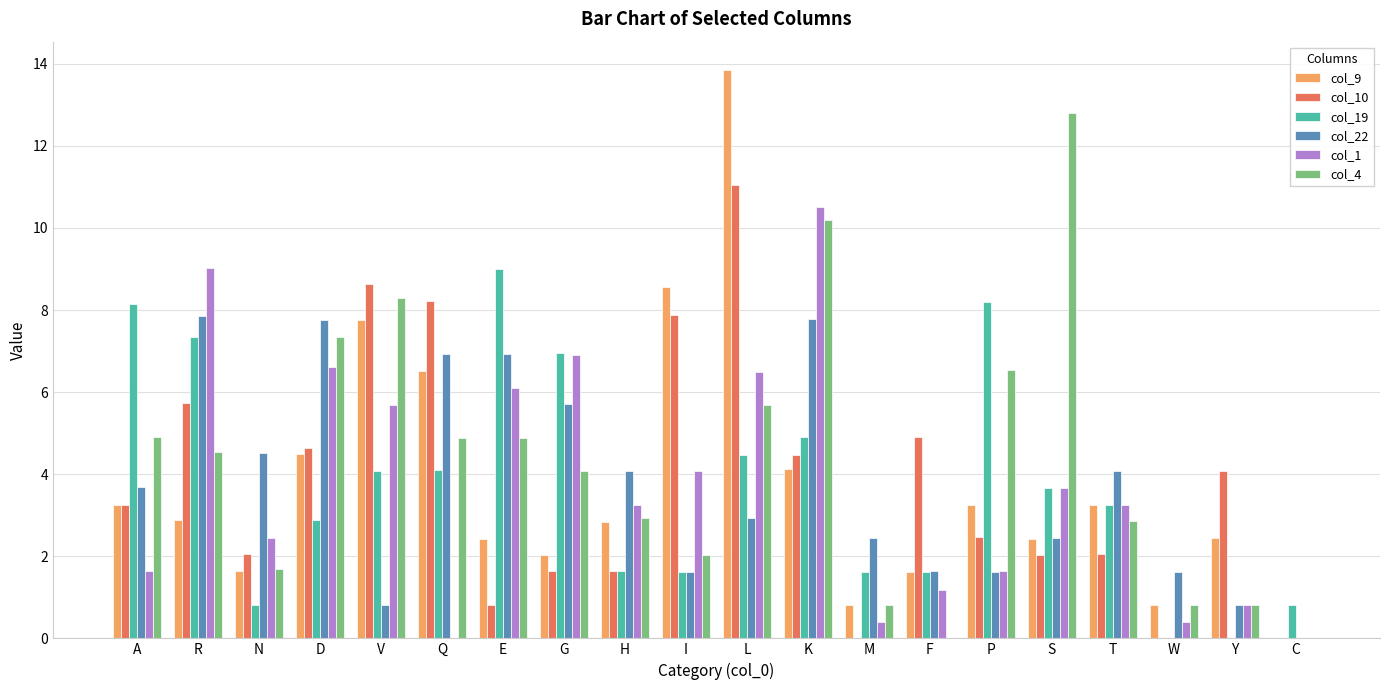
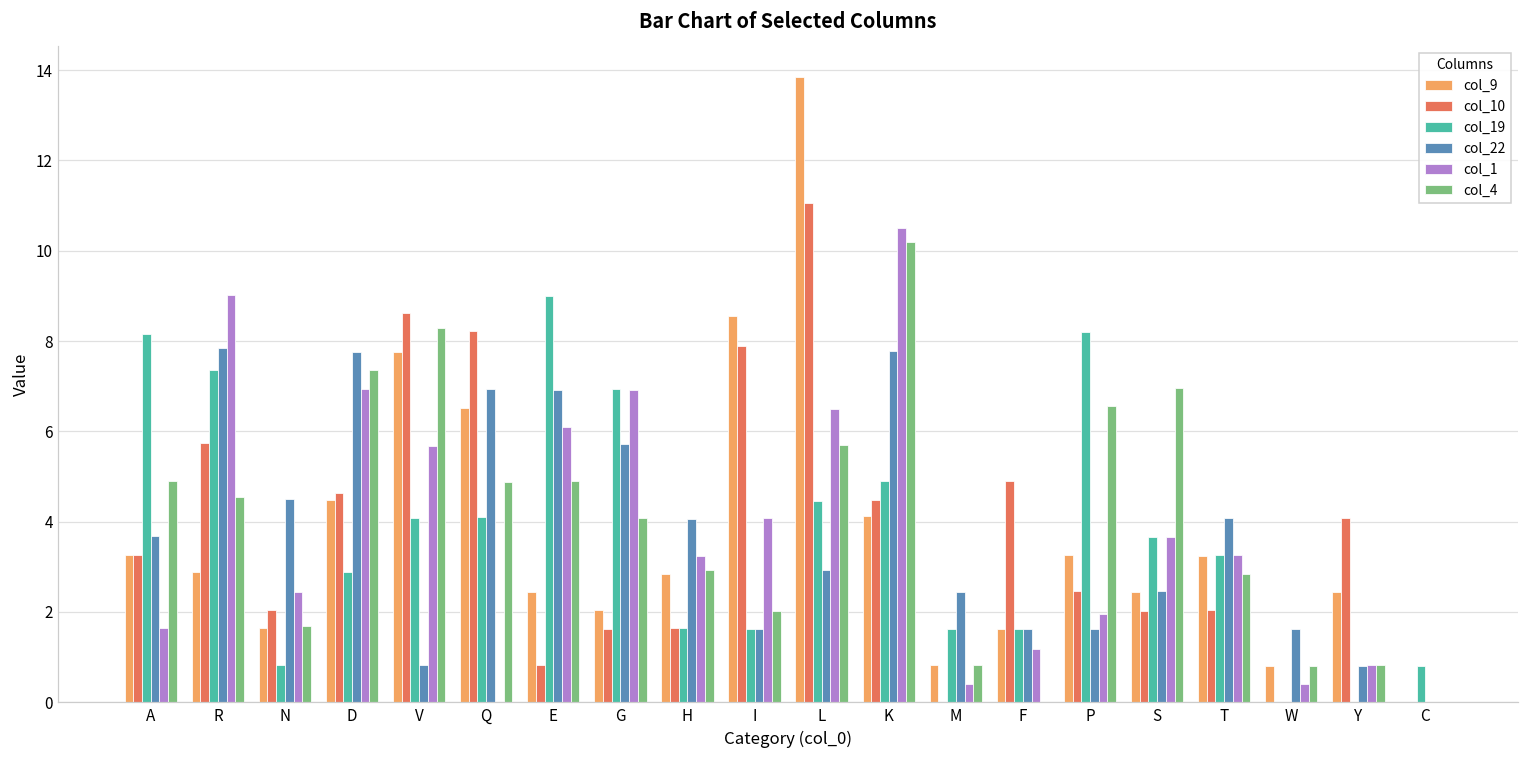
col_1, D: 6.6 -> 6.9
col_1, P: 1.6 -> 2.0
col_4, S: 12.8 -> 7.0
